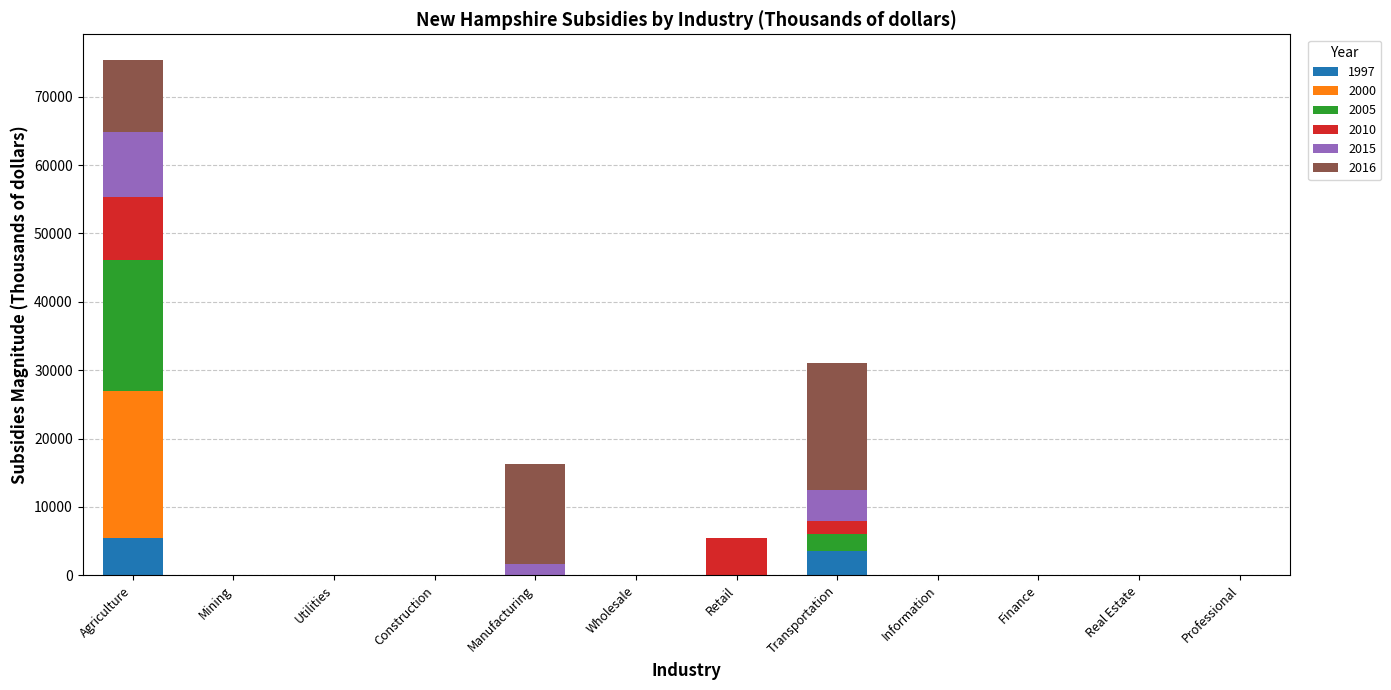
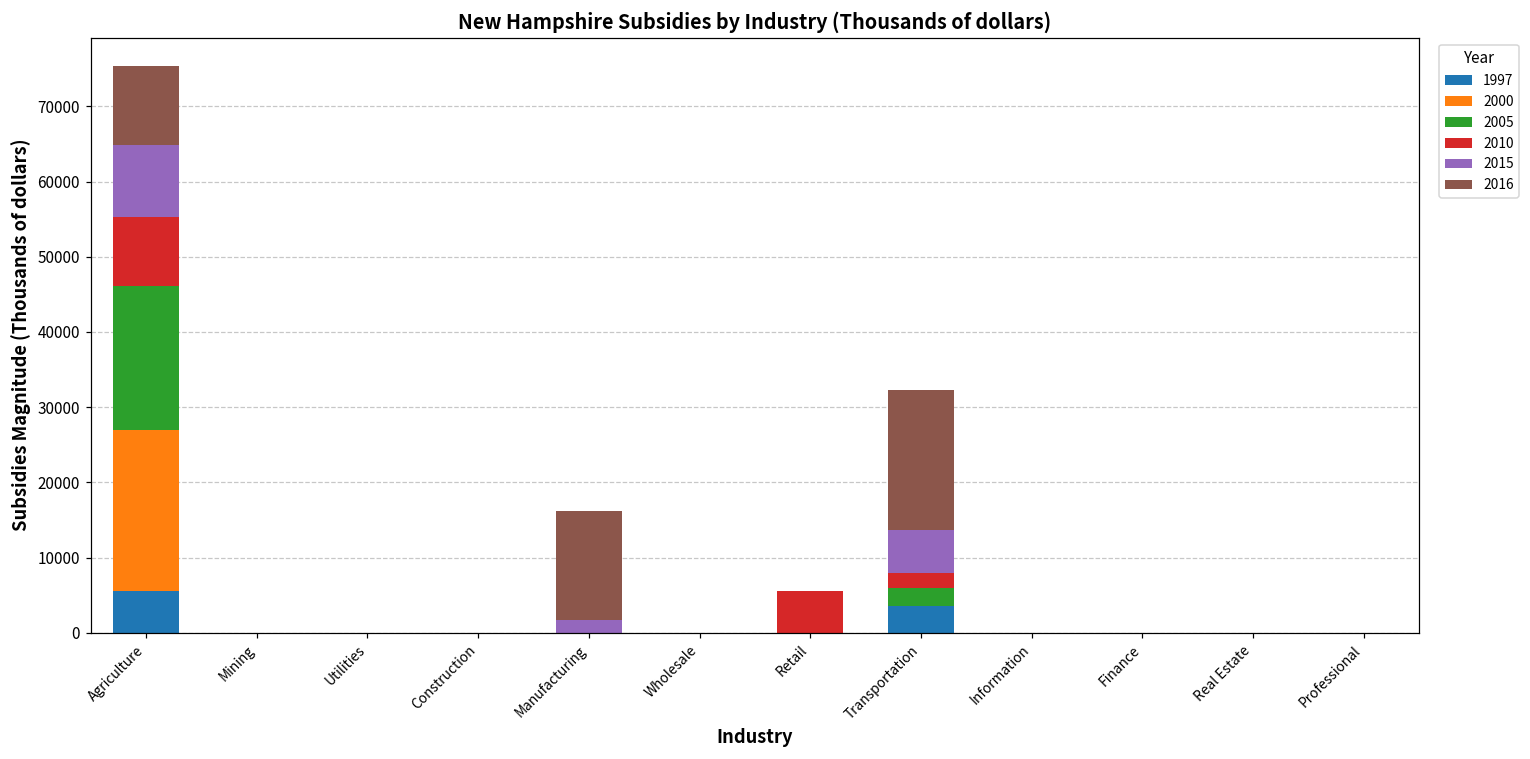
2015, Transportation: 4000 -> 6000
